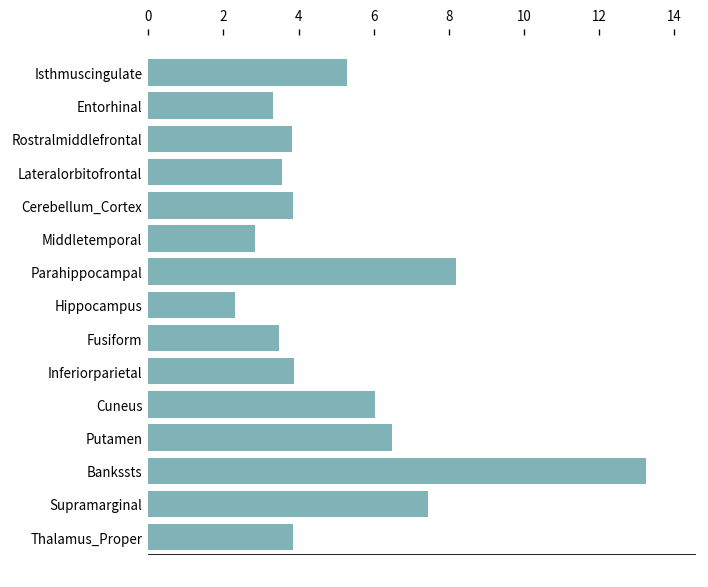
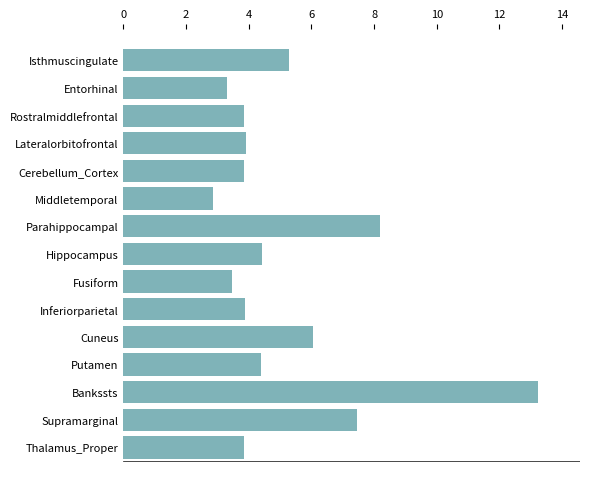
Lateralorbitofrontal: 3.6 -> 3.9
Hippocampus: 2.3 -> 4.4
Putamen: 6.5 -> 4.4
